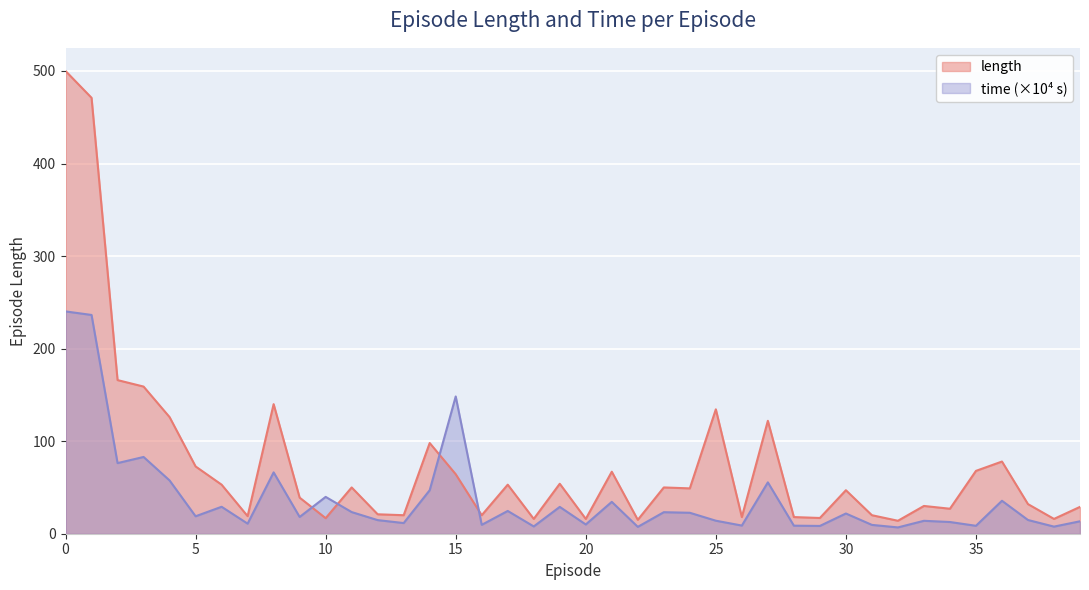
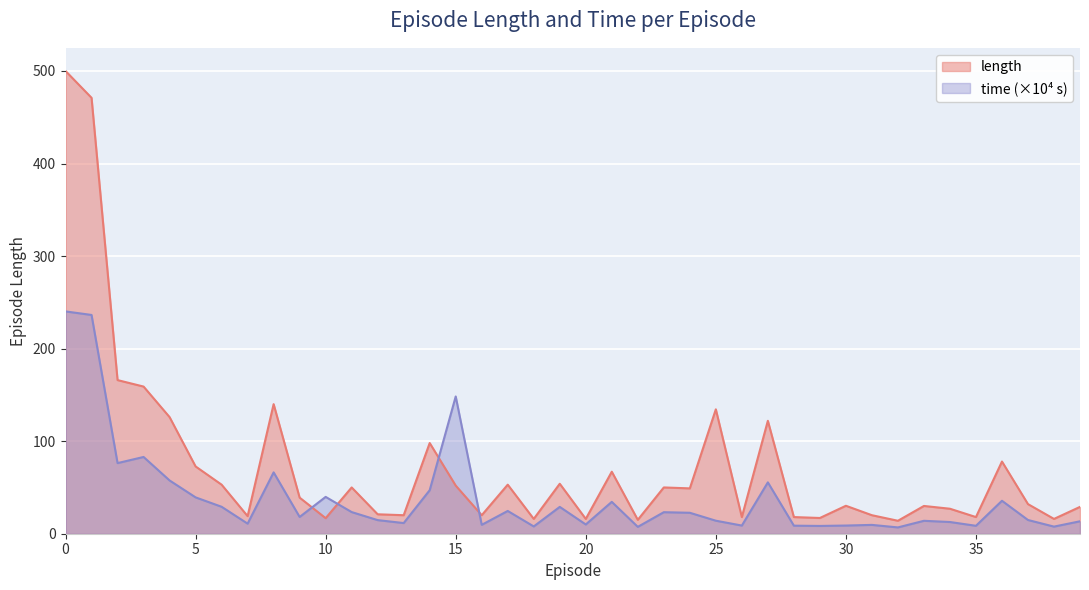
time (×10⁴ s), 5: 20 -> 40
length, 15: 60 -> 50
length, 30: 50 -> 30
time (×10⁴ s), 30: 20 -> 10
length, 35: 70 -> 20
